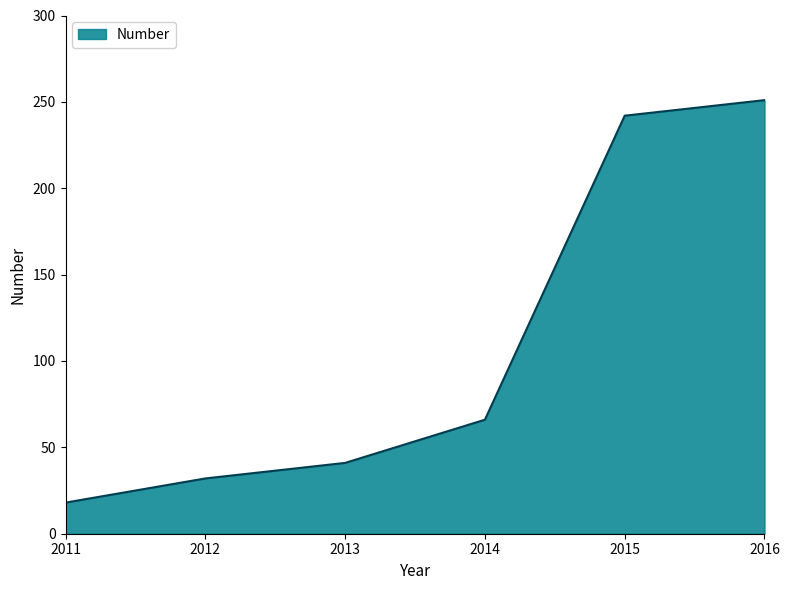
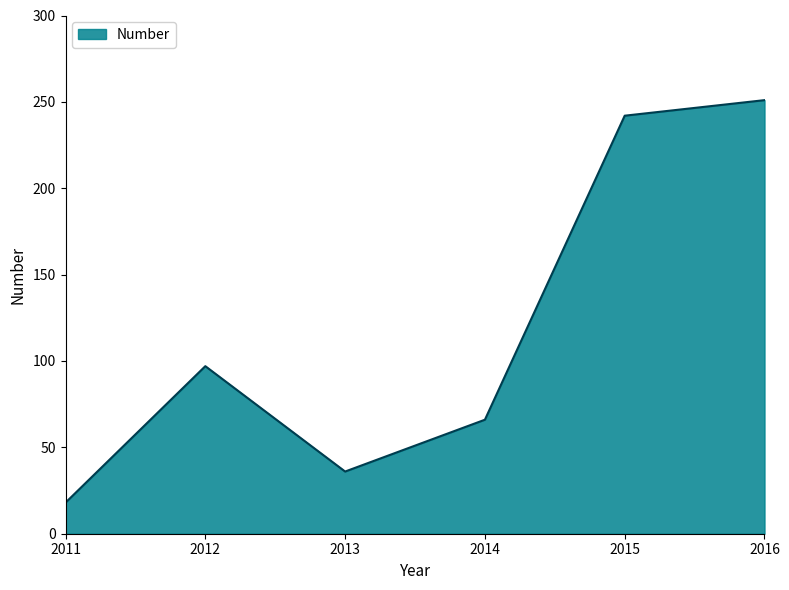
2012: 32 -> 97
2013: 41 -> 36
